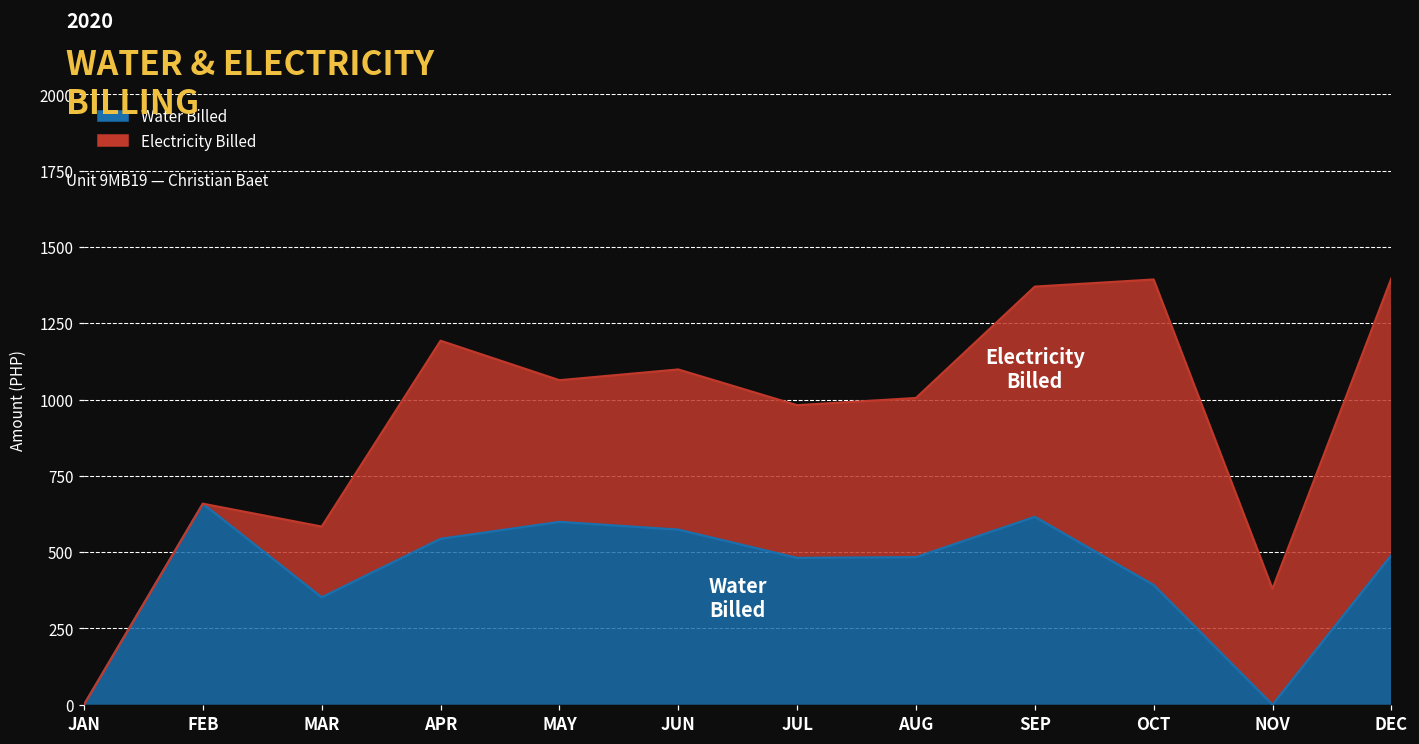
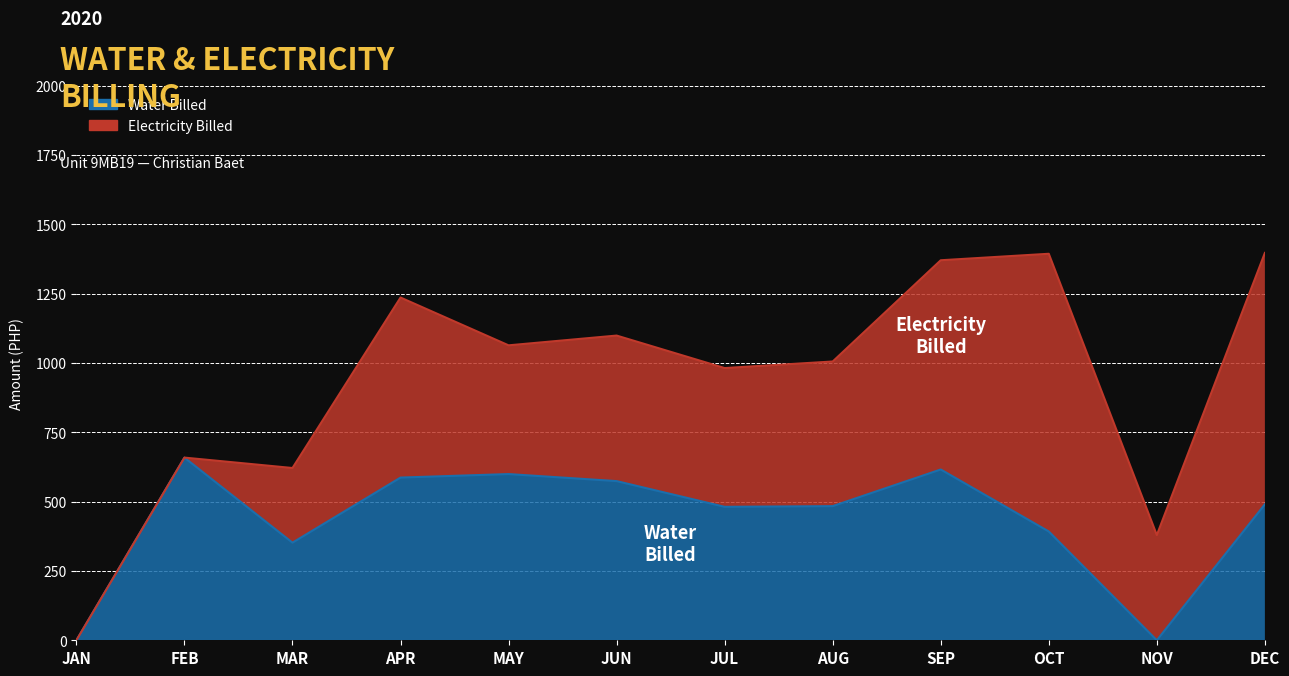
Electricity Billed, MAR: 230 -> 270
Water Billed, APR: 540 -> 590
